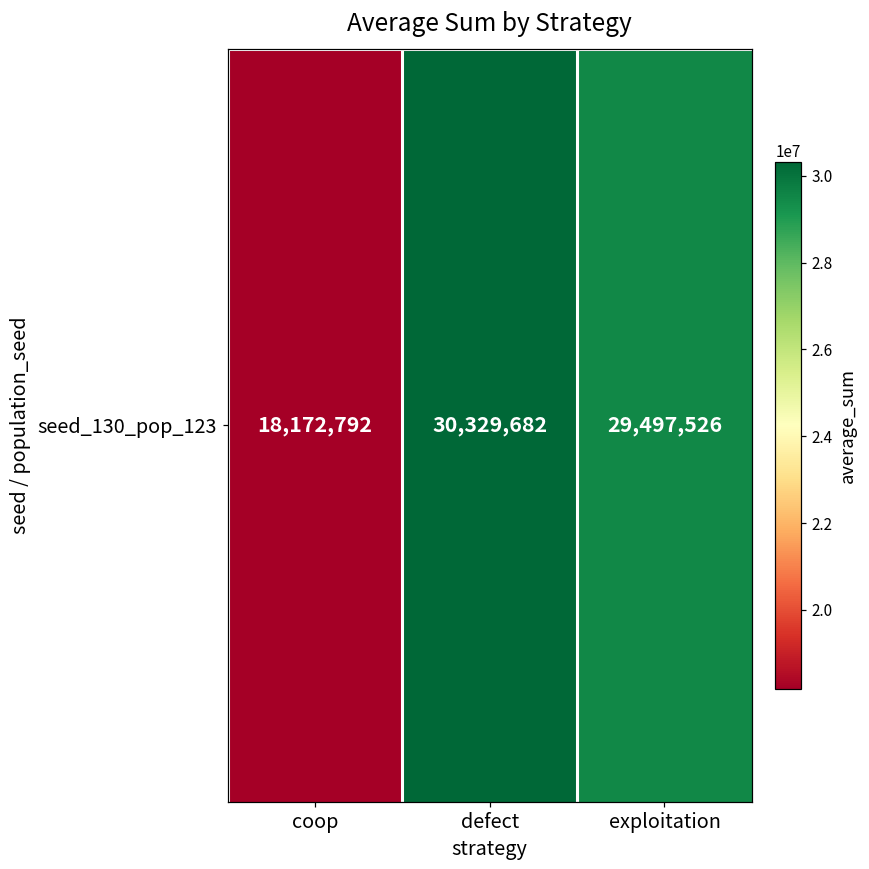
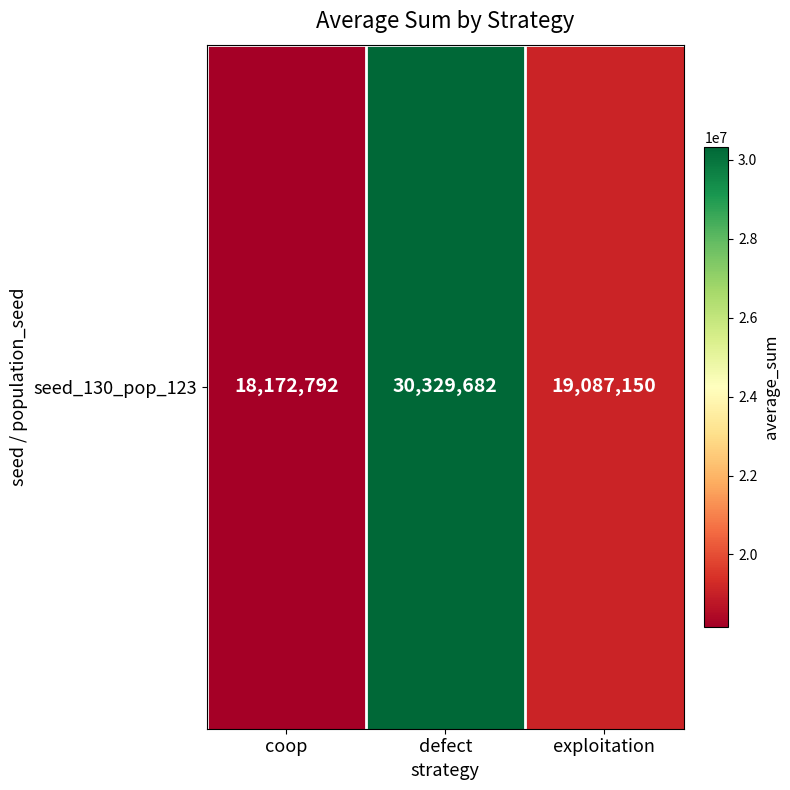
seed_130_pop_123, exploitation: 29,497,526 -> 19,087,150
